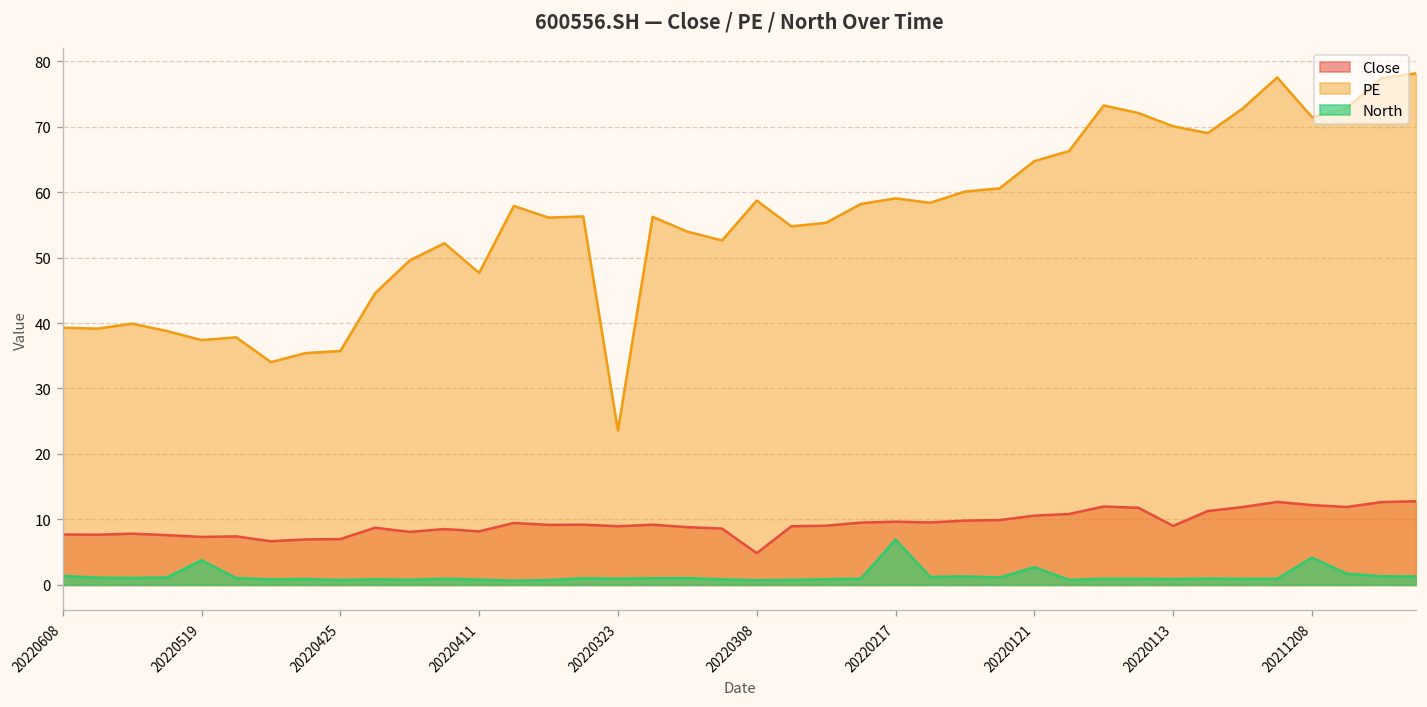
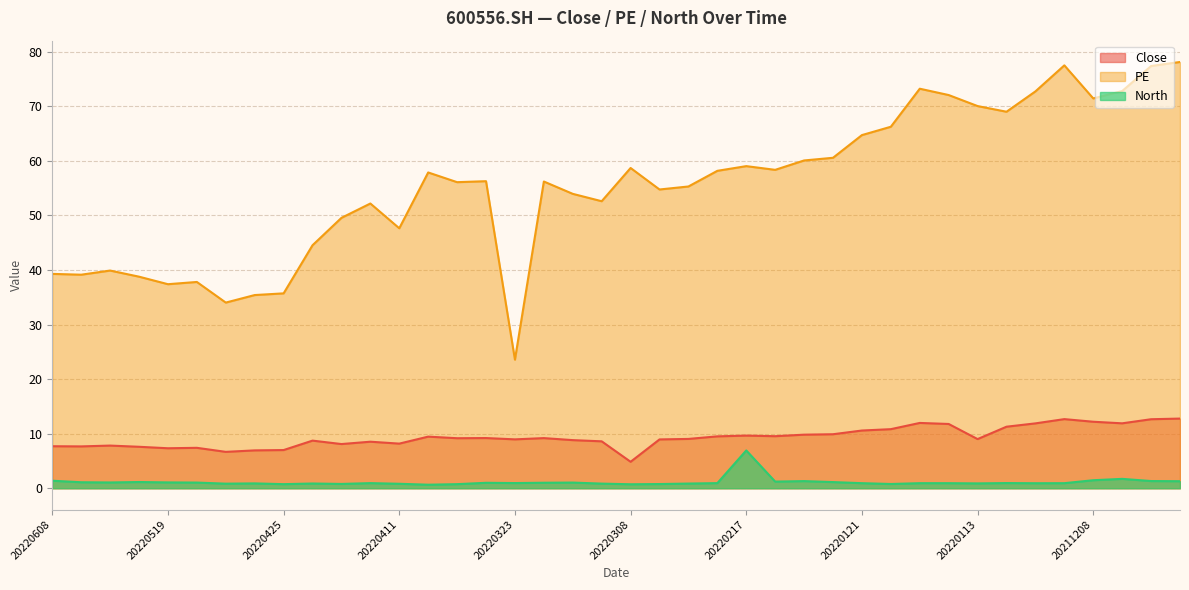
North, 20220519: 4 -> 1
North, 20220121: 3 -> 1
North, 20211208: 4 -> 1
